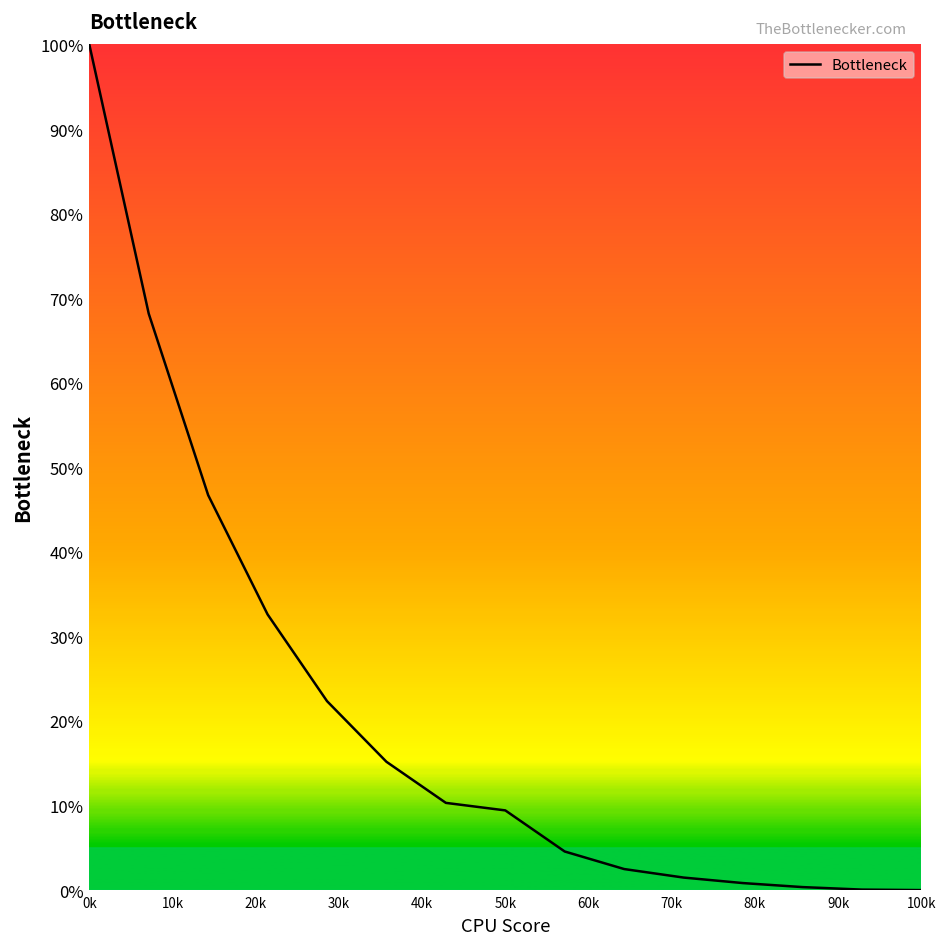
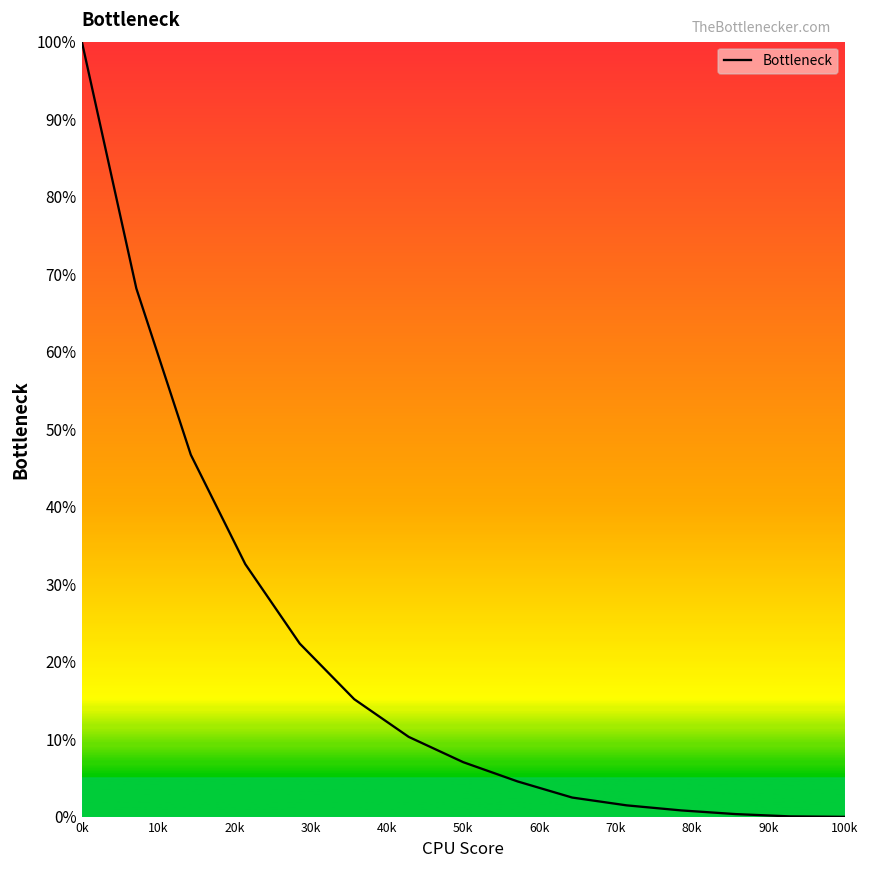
50k: 9% -> 7%
